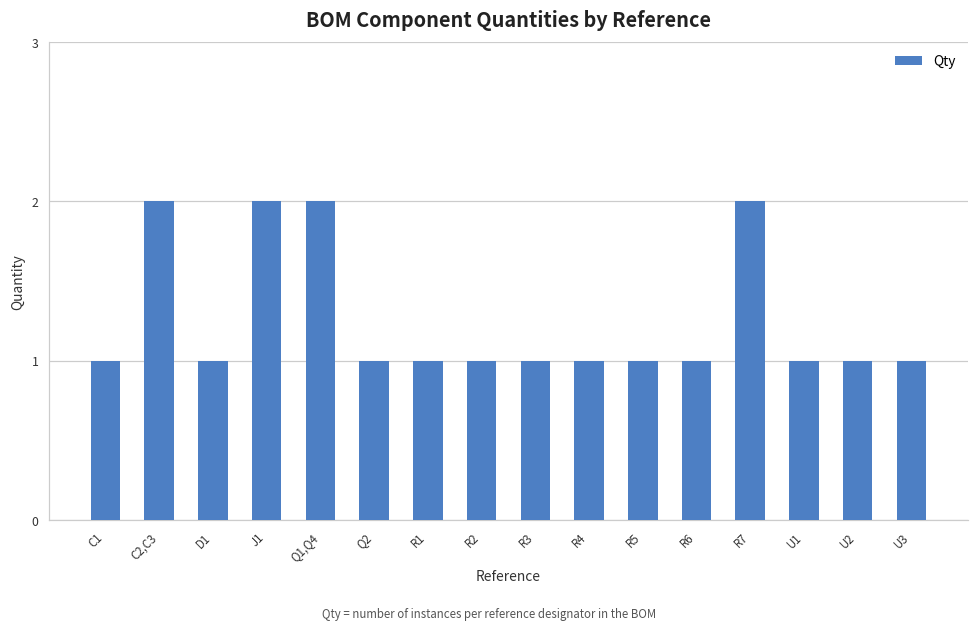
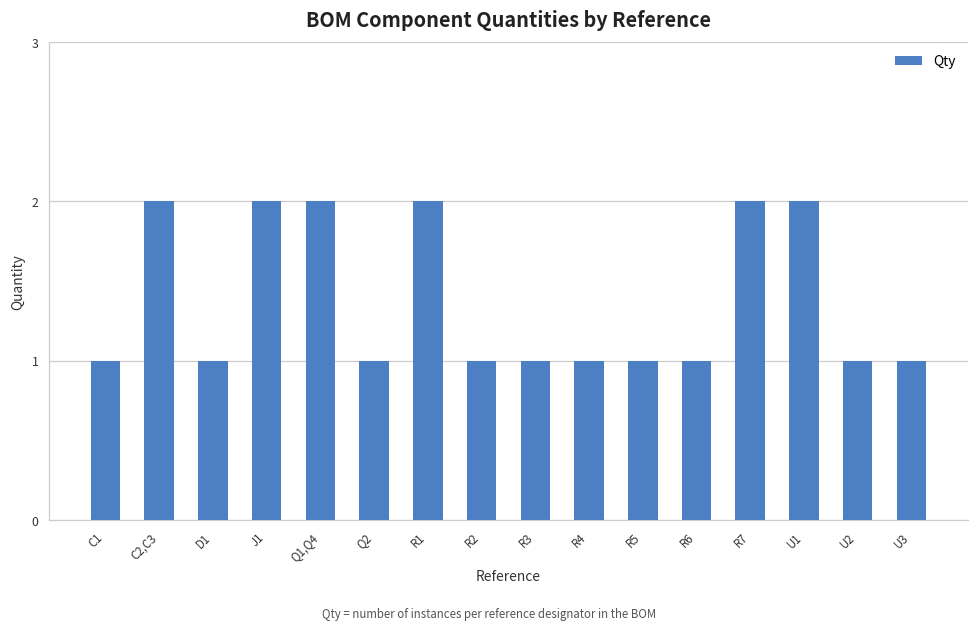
R1: 1 -> 2
U1: 1 -> 2
